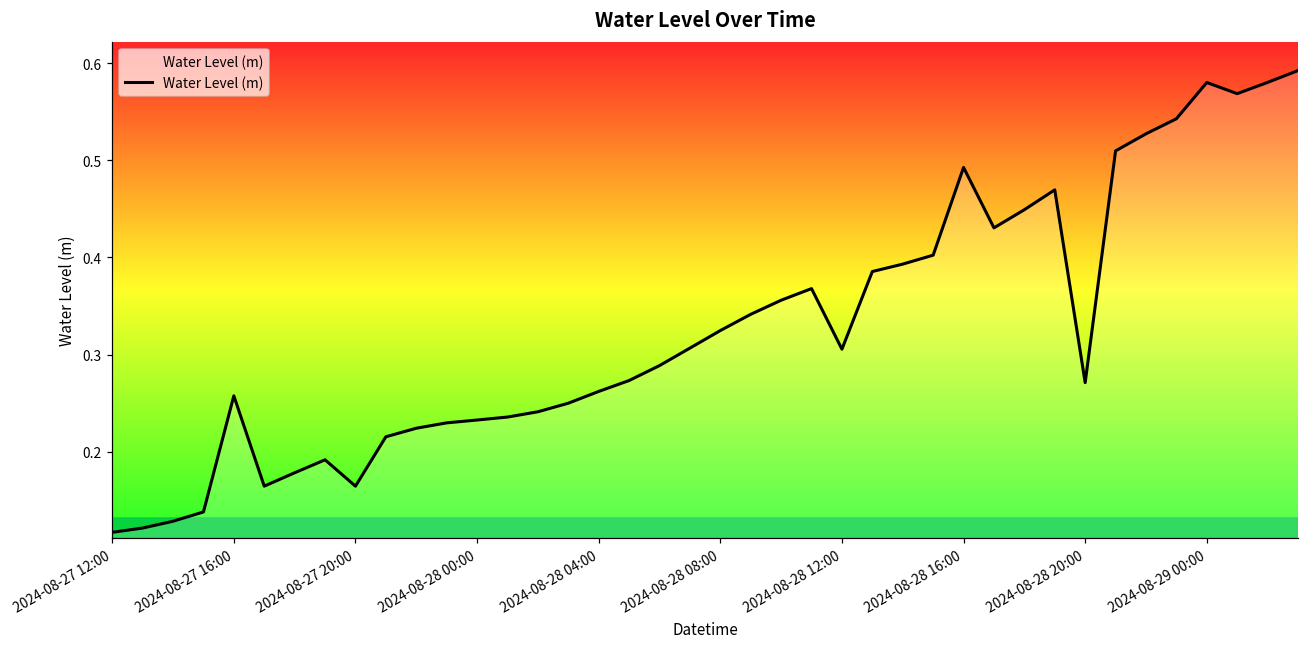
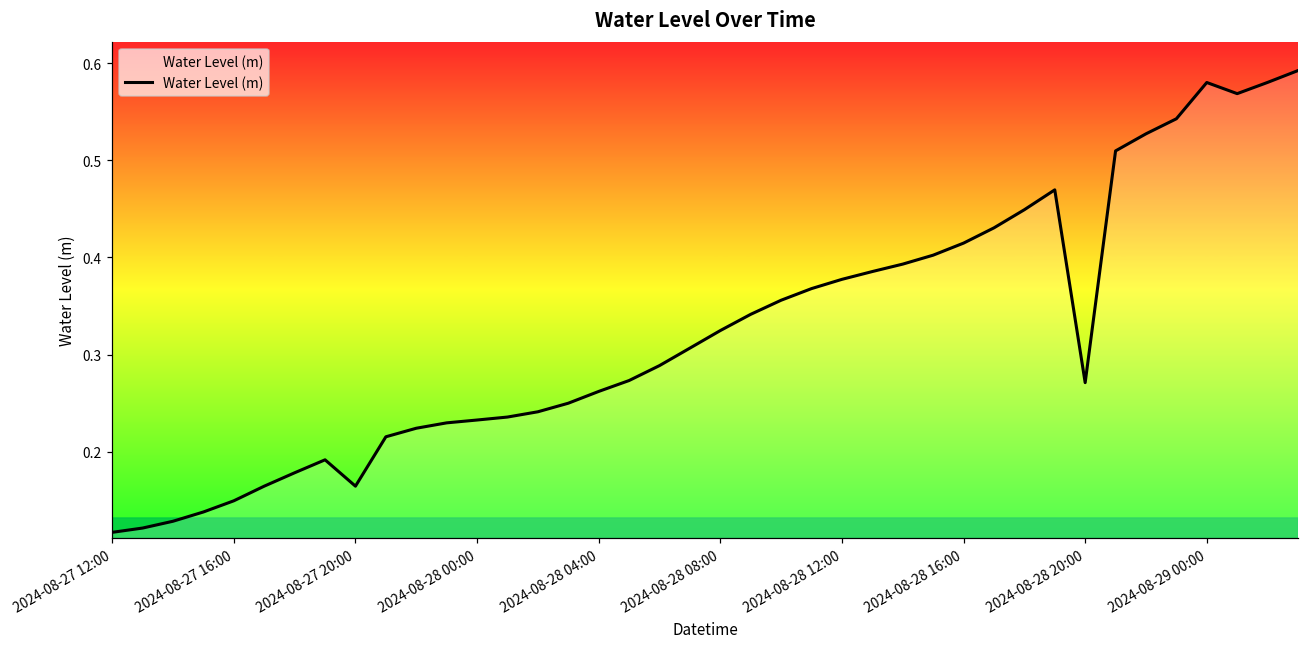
2024-08-27 16:00: 0.26 -> 0.15
2024-08-28 12:00: 0.31 -> 0.38
2024-08-28 16:00: 0.49 -> 0.41
